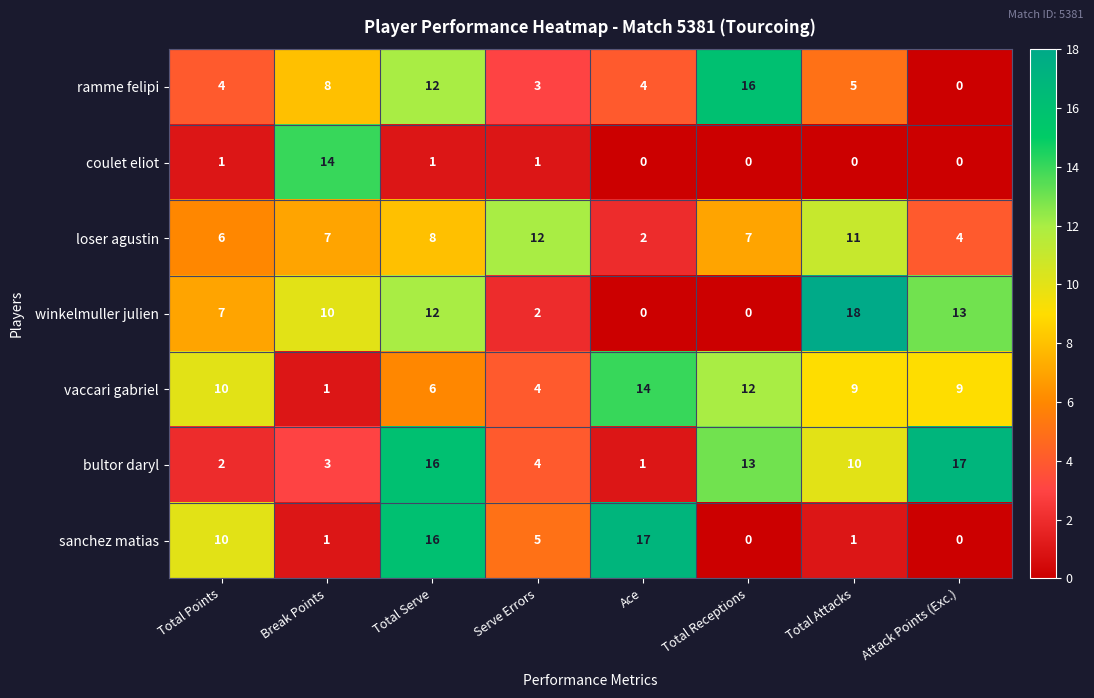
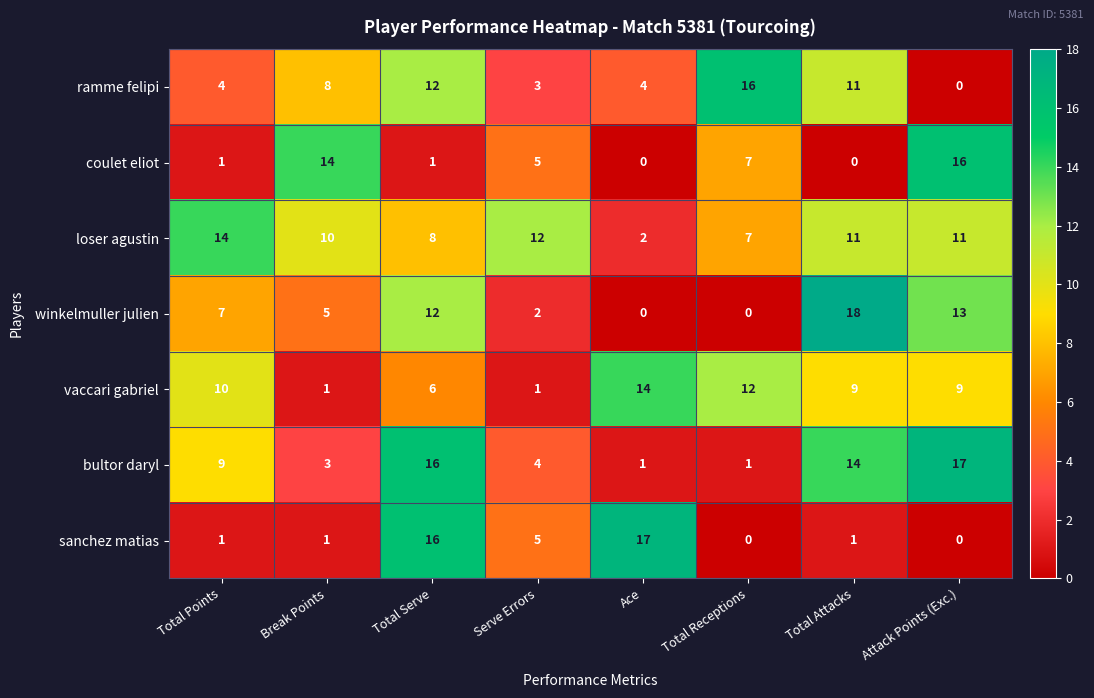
ramme felipi, Total Attacks: 5 -> 11
coulet eliot, Serve Errors: 1 -> 5
coulet eliot, Total Receptions: 0 -> 7
coulet eliot, Attack Points (Exc.): 0 -> 16
loser agustin, Total Points: 6 -> 14
loser agustin, Break Points: 7 -> 10
loser agustin, Attack Points (Exc.): 4 -> 11
winkelmuller julien, Break Points: 10 -> 5
vaccari gabriel, Serve Errors: 4 -> 1
bultor daryl, Total Points: 2 -> 9
bultor daryl, Total Receptions: 13 -> 1
bultor daryl, Total Attacks: 10 -> 14
sanchez matias, Total Points: 10 -> 1
